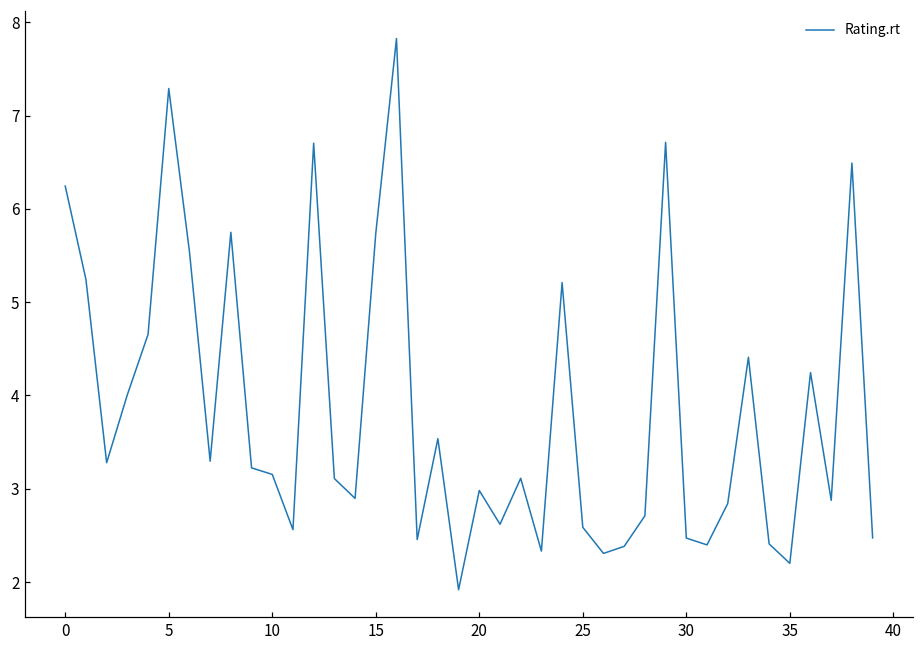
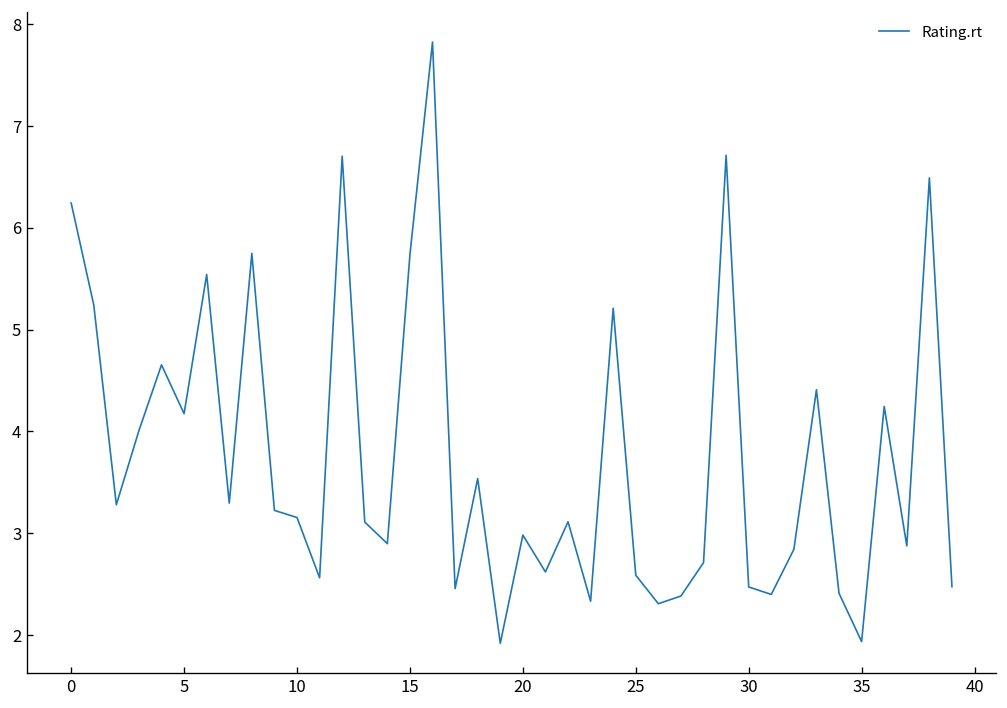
5: 7.3 -> 4.2
35: 2.2 -> 1.9
